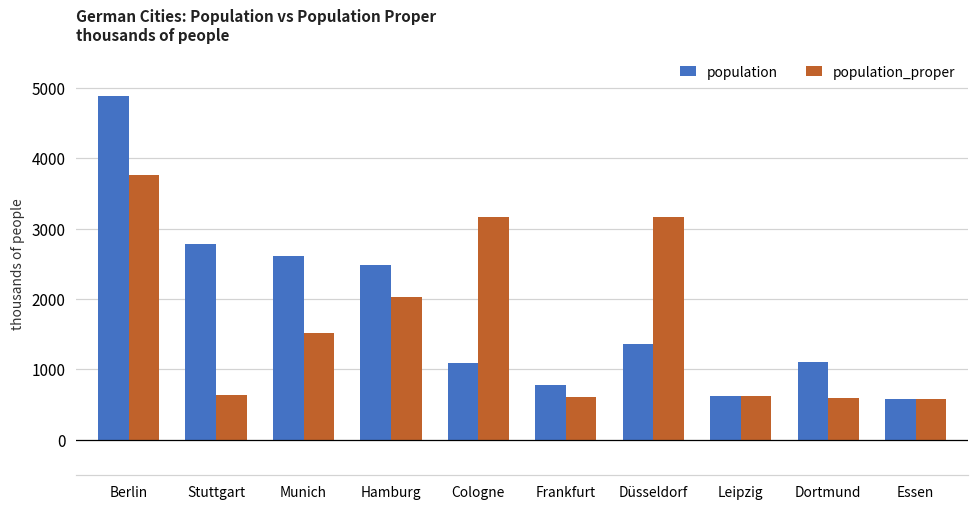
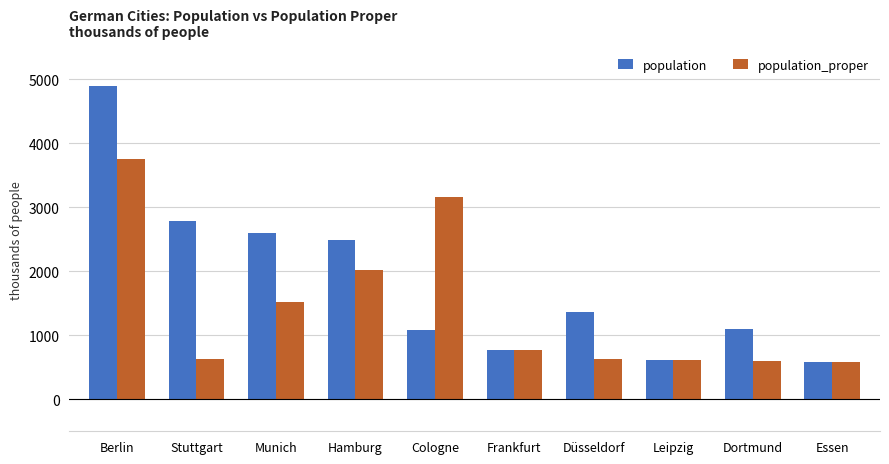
population_proper, Frankfurt: 600 -> 800
population_proper, Düsseldorf: 3200 -> 600
